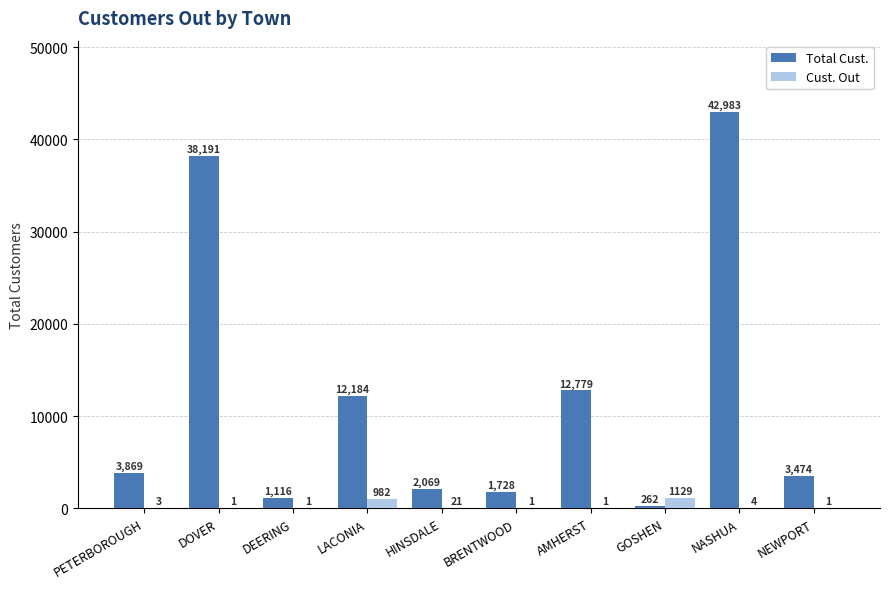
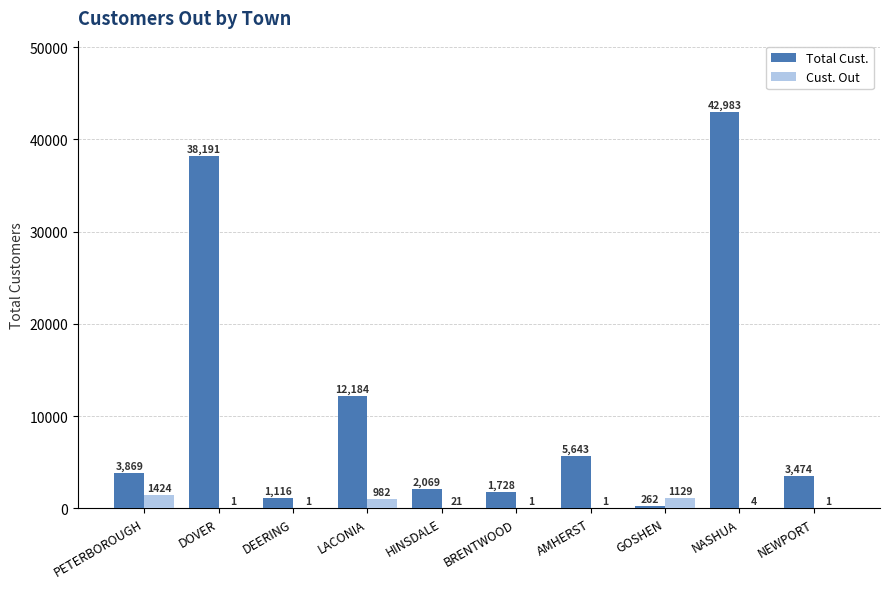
Cust. Out, PETERBOROUGH: 3 -> 1424
Total Cust., AMHERST: 12,779 -> 5,643
